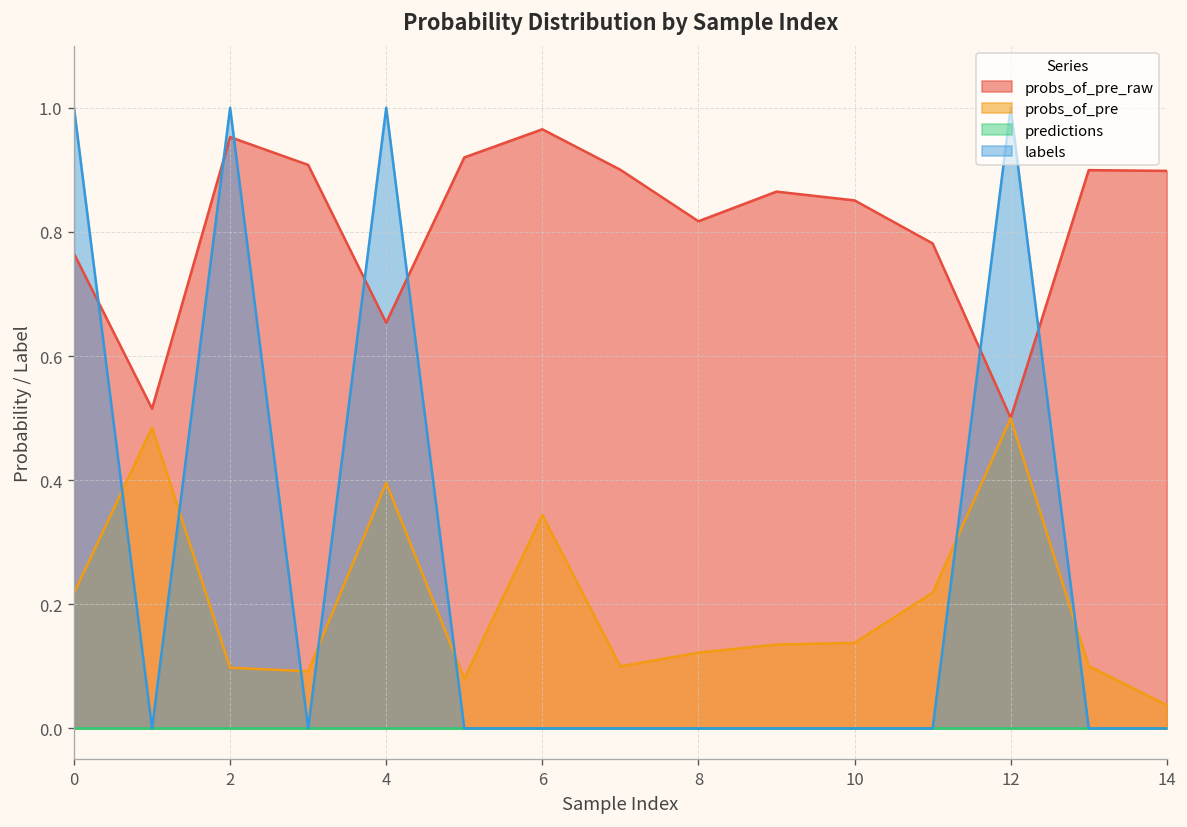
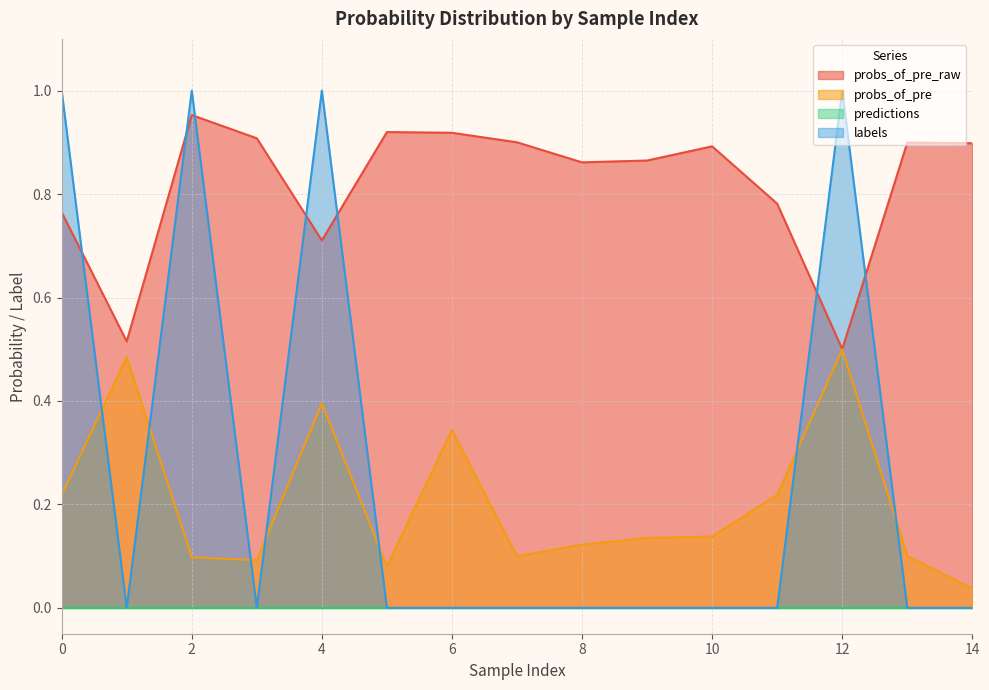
probs_of_pre_raw, 4: 0.65 -> 0.71
probs_of_pre_raw, 6: 0.97 -> 0.92
probs_of_pre_raw, 8: 0.82 -> 0.86
probs_of_pre_raw, 10: 0.85 -> 0.89
